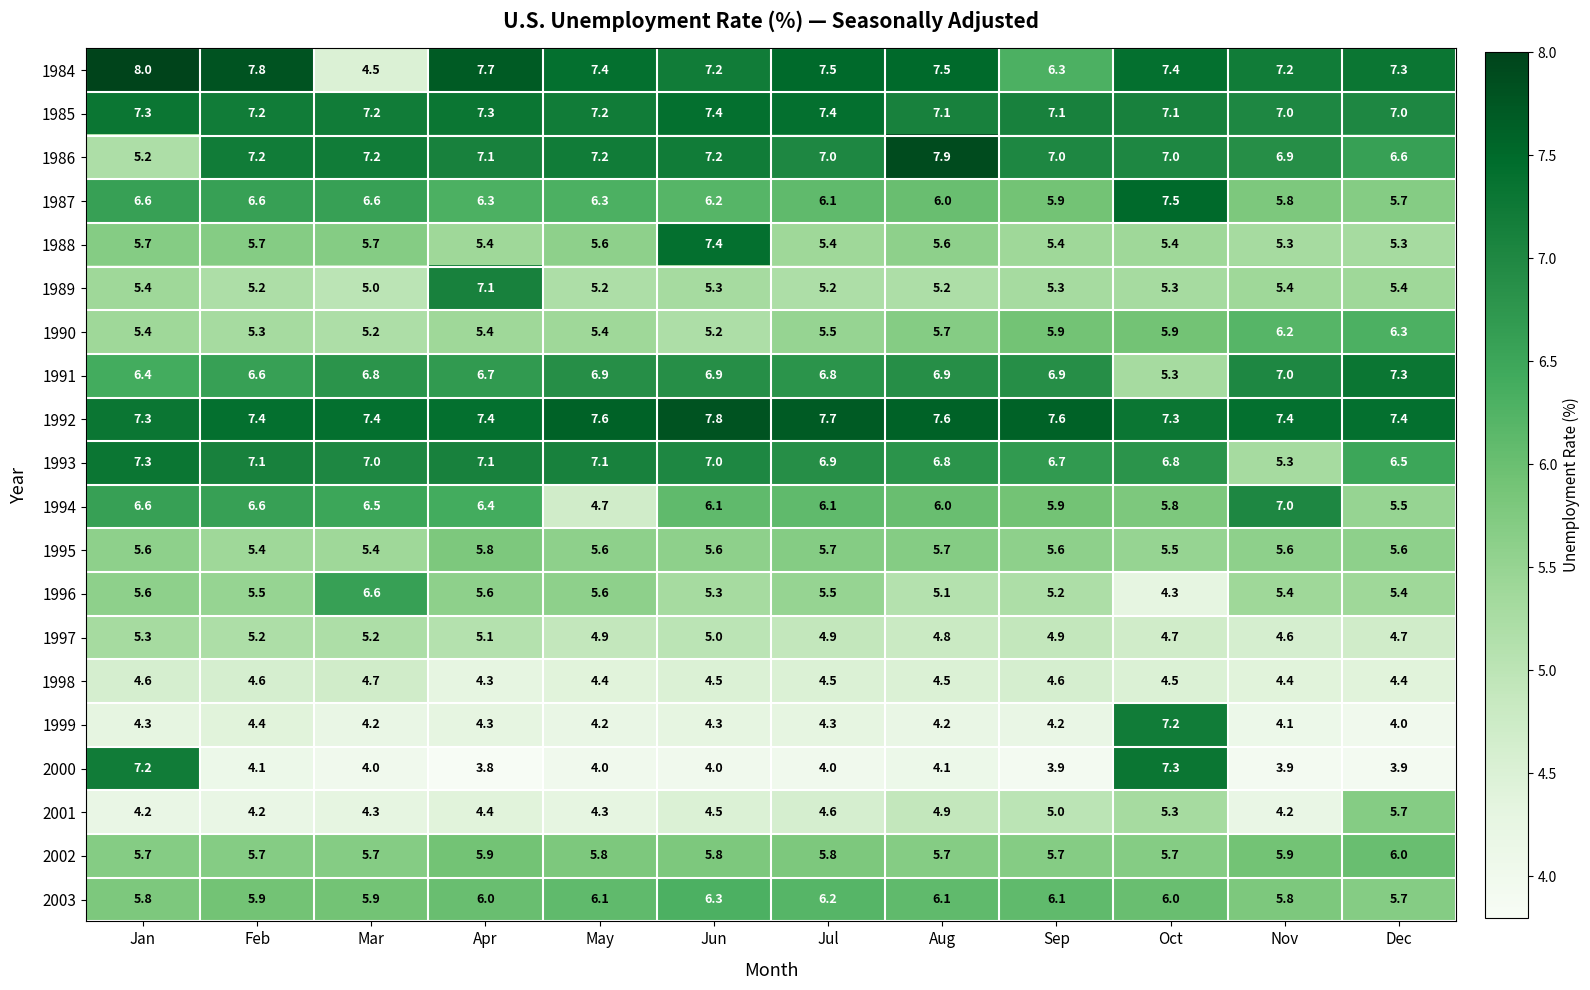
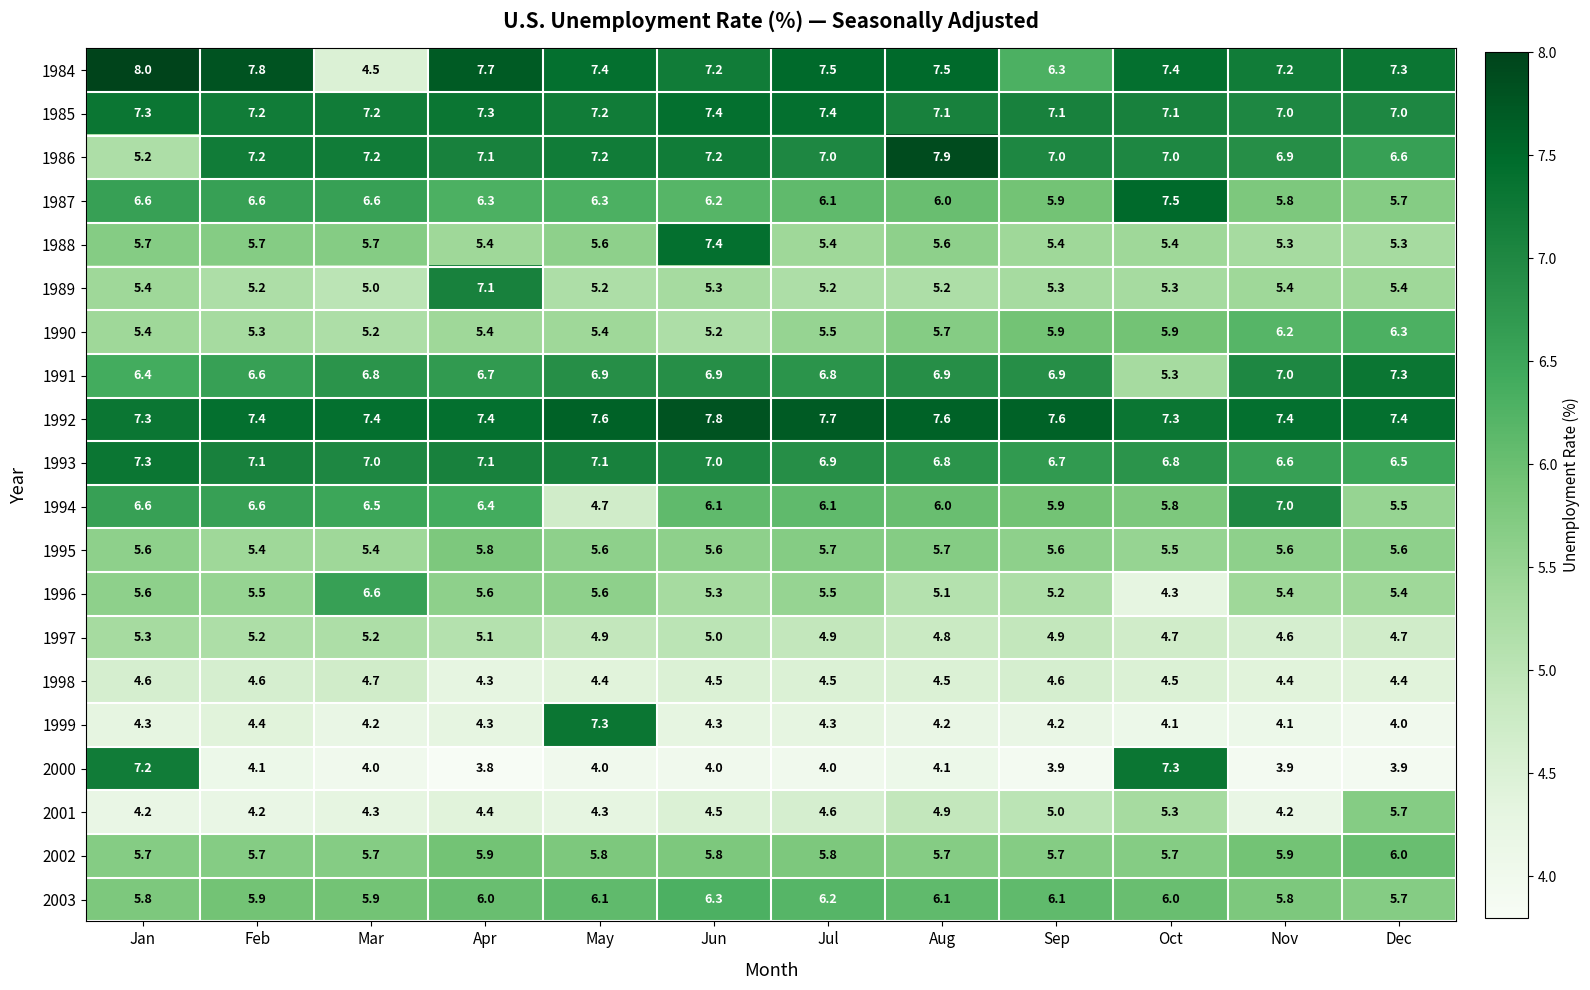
1993, Nov: 5.3 -> 6.6
1999, May: 4.2 -> 7.3
1999, Oct: 7.2 -> 4.1
